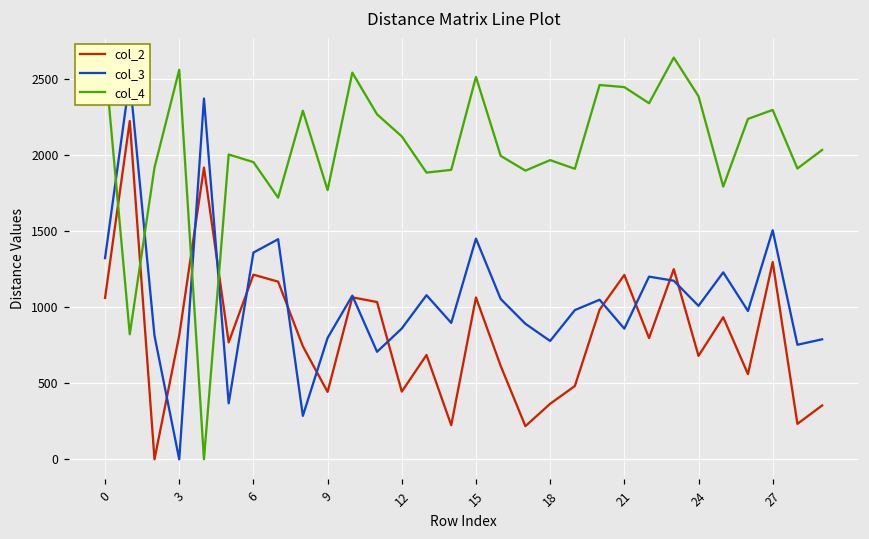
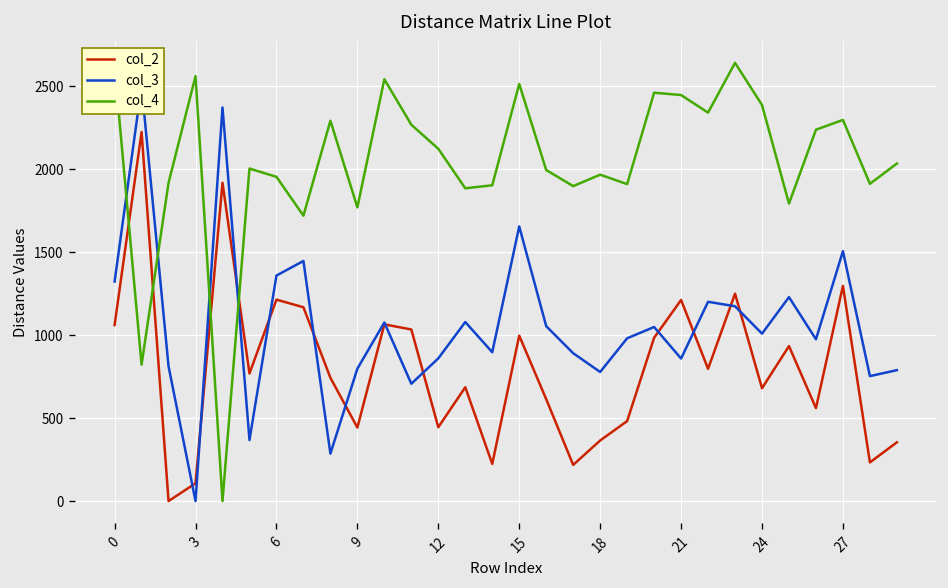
col_2, 3: 820 -> 110
col_2, 15: 1060 -> 1000
col_3, 15: 1450 -> 1660
